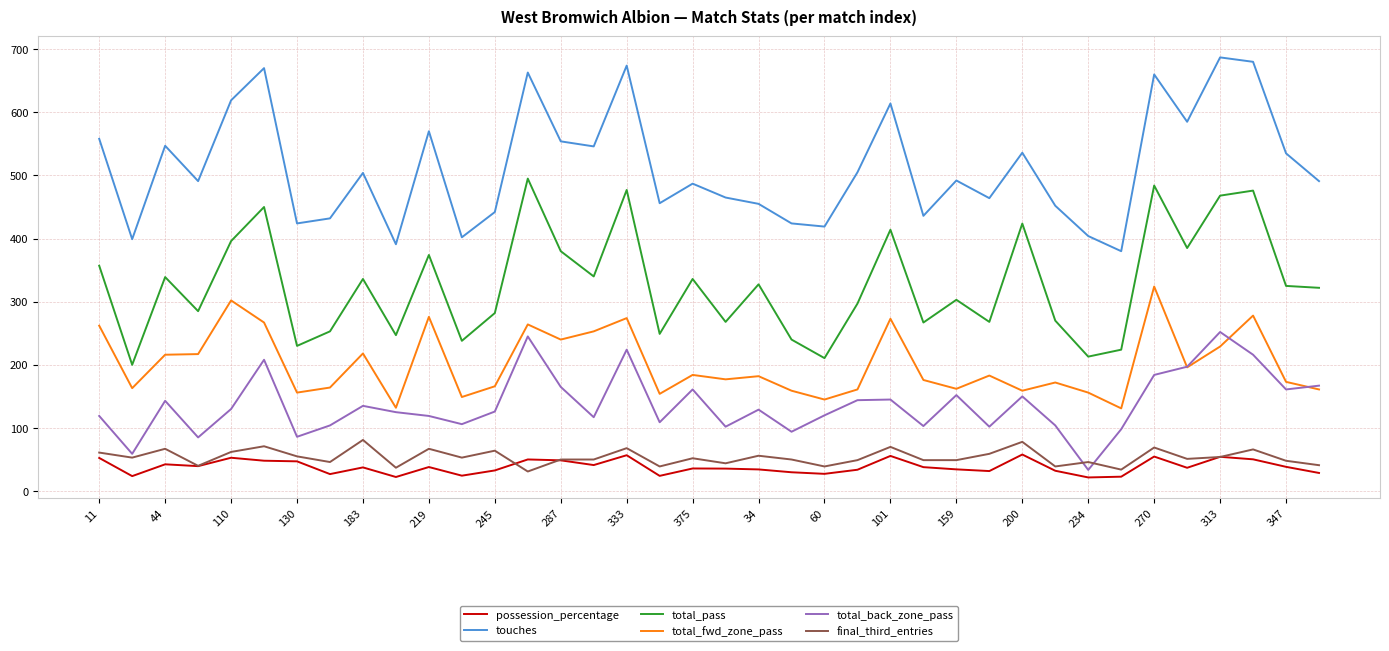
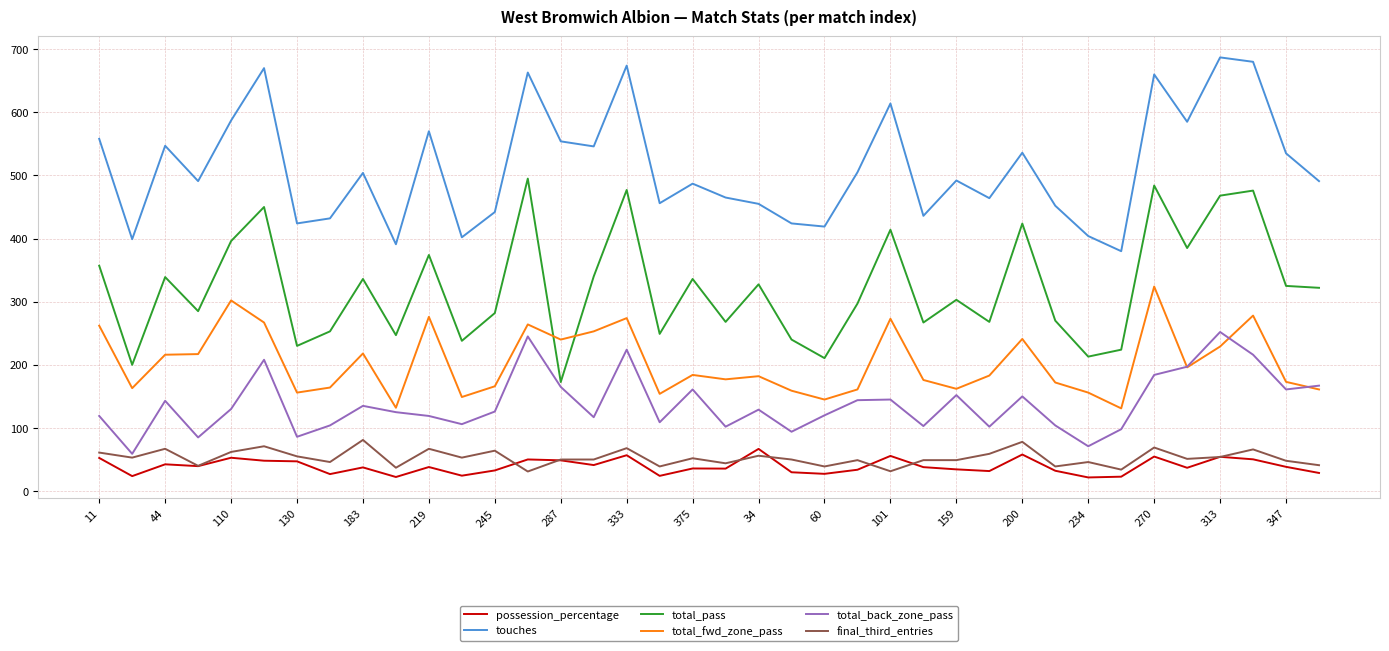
touches, 110: 620 -> 590
total_pass, 287: 380 -> 170
possession_percentage, 34: 30 -> 70
final_third_entries, 101: 70 -> 30
total_fwd_zone_pass, 200: 160 -> 240
total_back_zone_pass, 234: 30 -> 70
